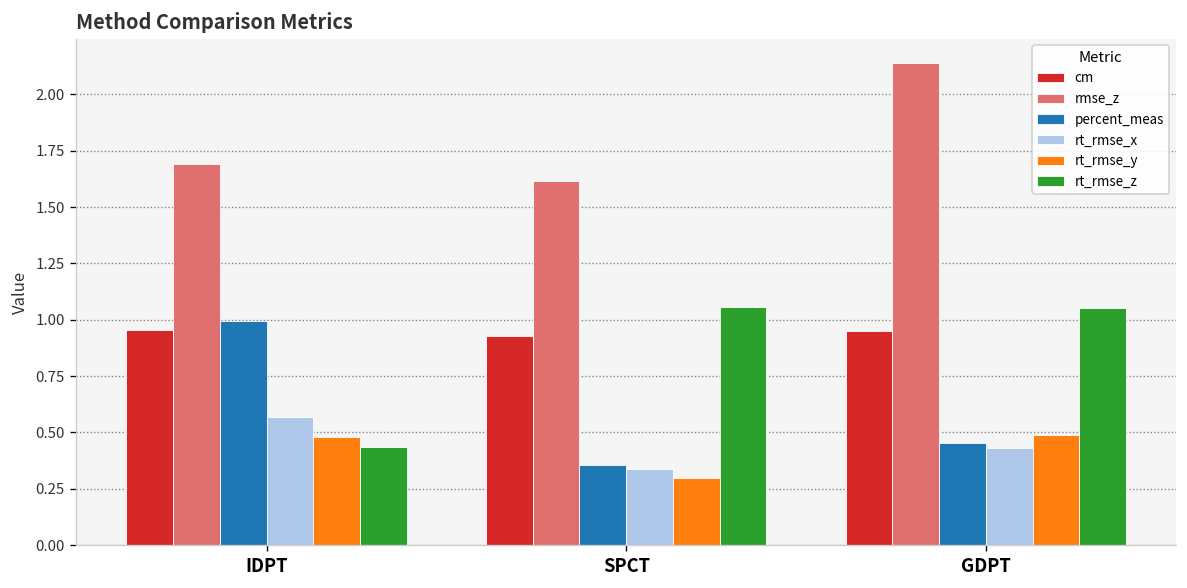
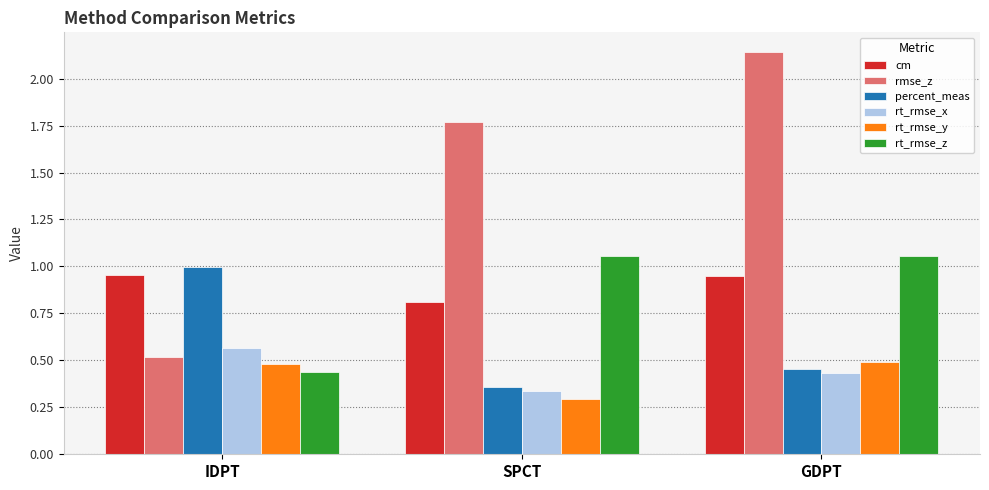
rmse_z, IDPT: 1.69 -> 0.52
cm, SPCT: 0.93 -> 0.81
rmse_z, SPCT: 1.62 -> 1.77
